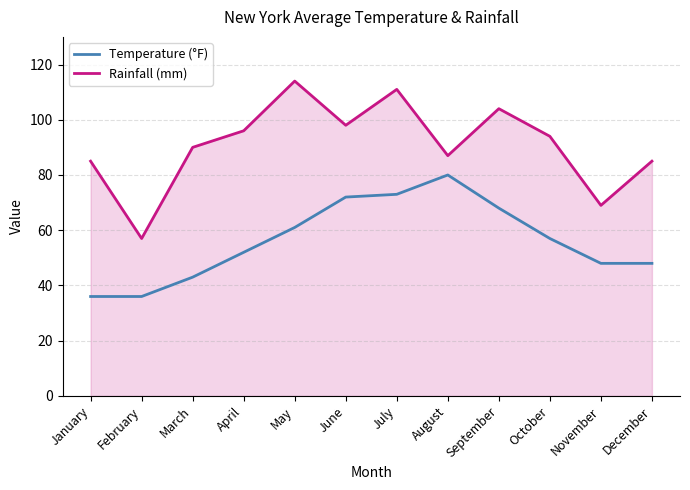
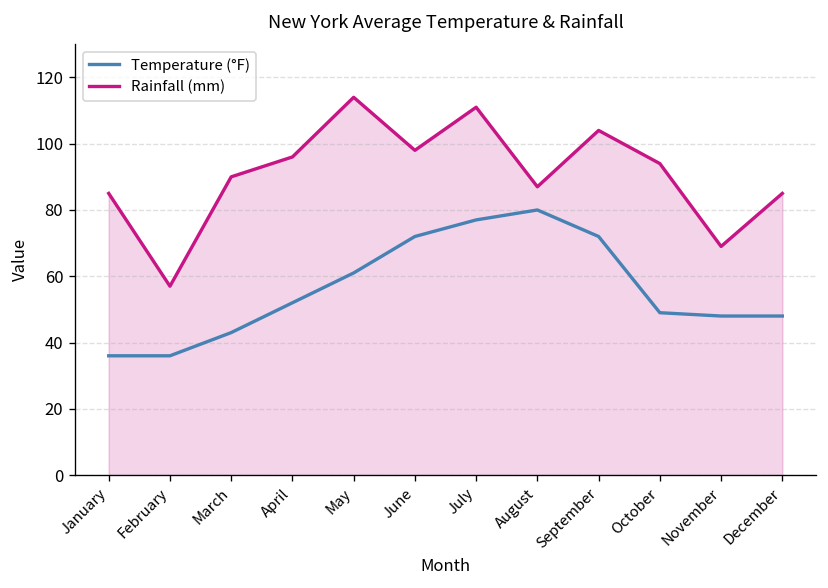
Temperature (°F), July: 73 -> 77
Temperature (°F), September: 68 -> 72
Temperature (°F), October: 57 -> 49
